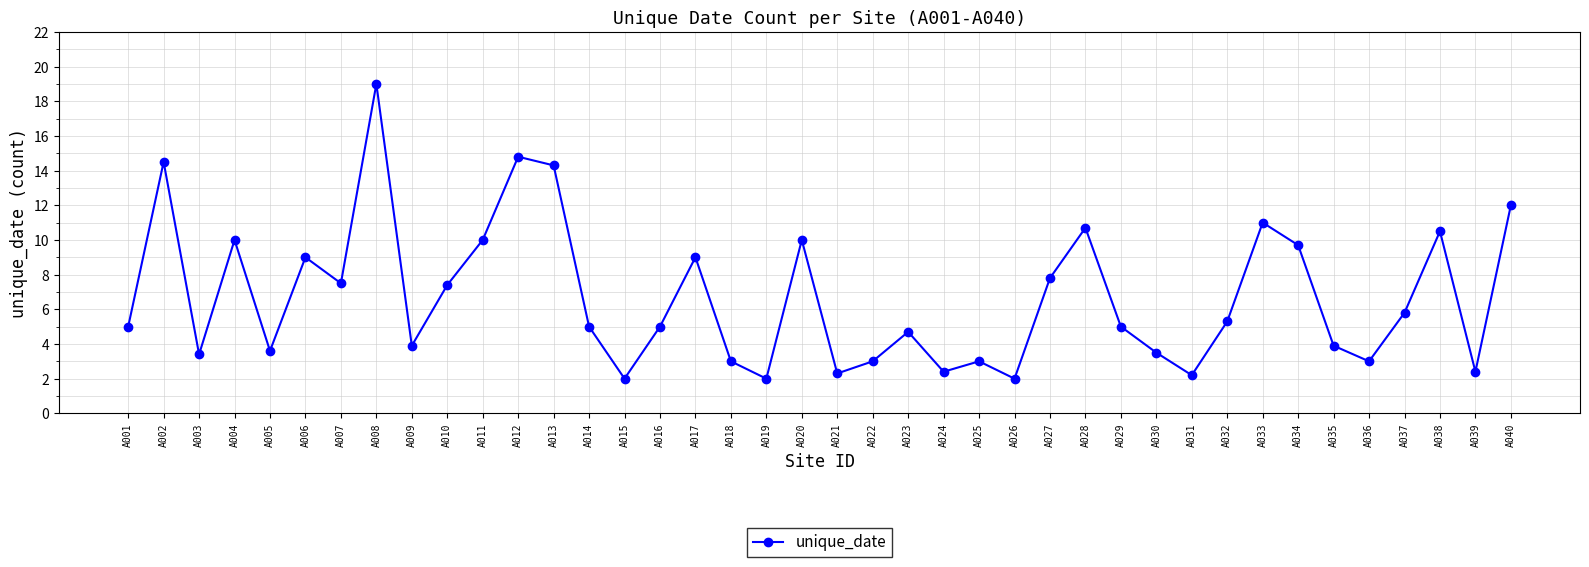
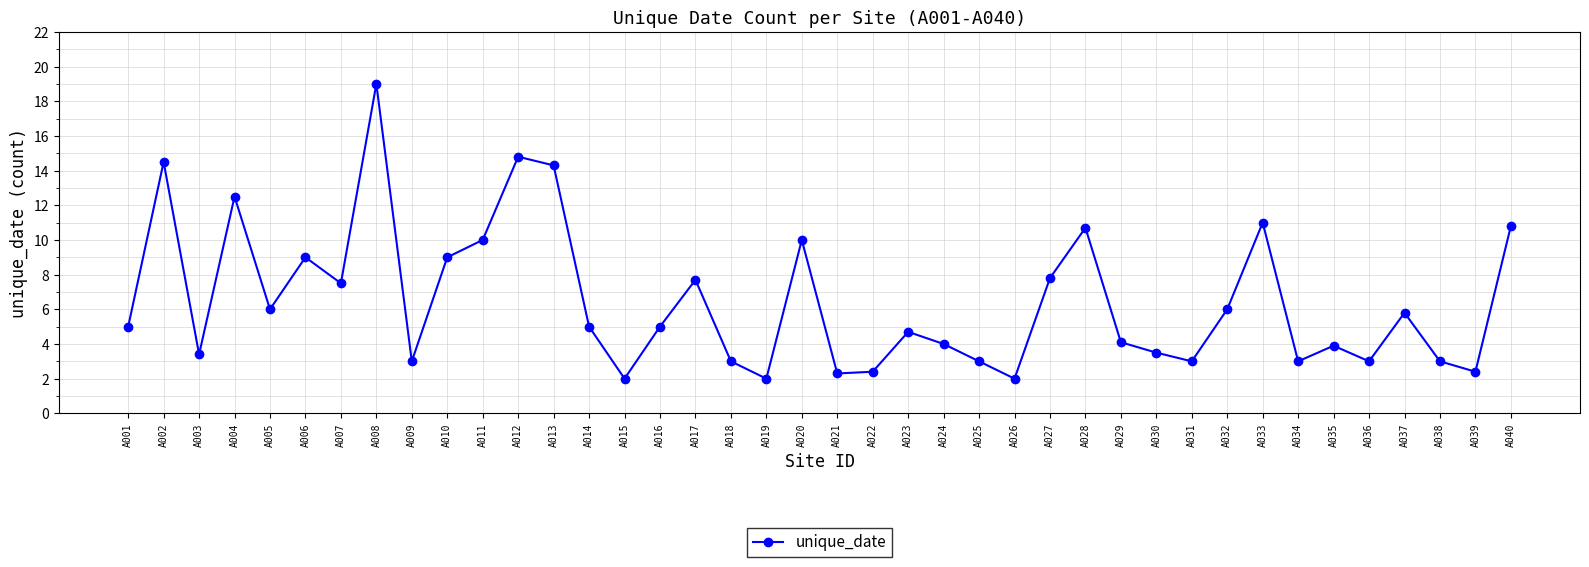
A004: 10.0 -> 12.5
A005: 3.6 -> 6.0
A009: 3.9 -> 3.0
A010: 7.4 -> 9.0
A017: 9.0 -> 7.7
A022: 3.0 -> 2.4
A024: 2.4 -> 4.0
A029: 5.0 -> 4.1
A031: 2.2 -> 3.0
A032: 5.3 -> 6.0
A034: 9.7 -> 3.0
A038: 10.5 -> 3.0
A040: 12.0 -> 10.8
